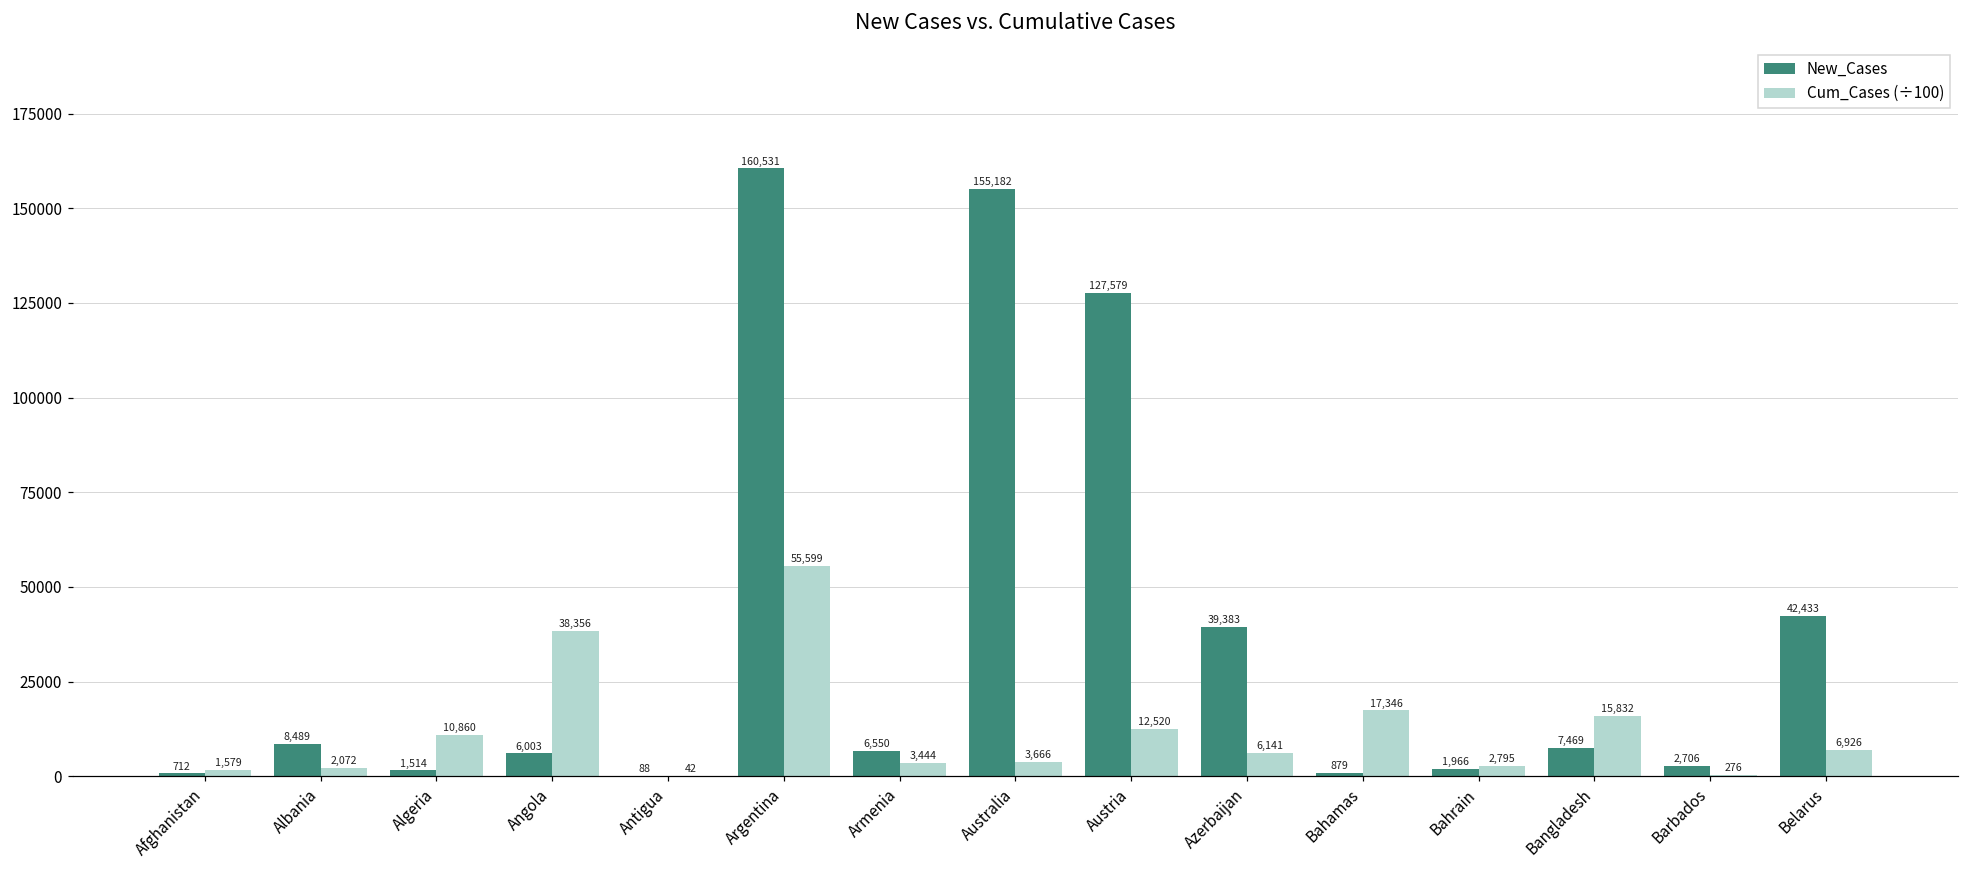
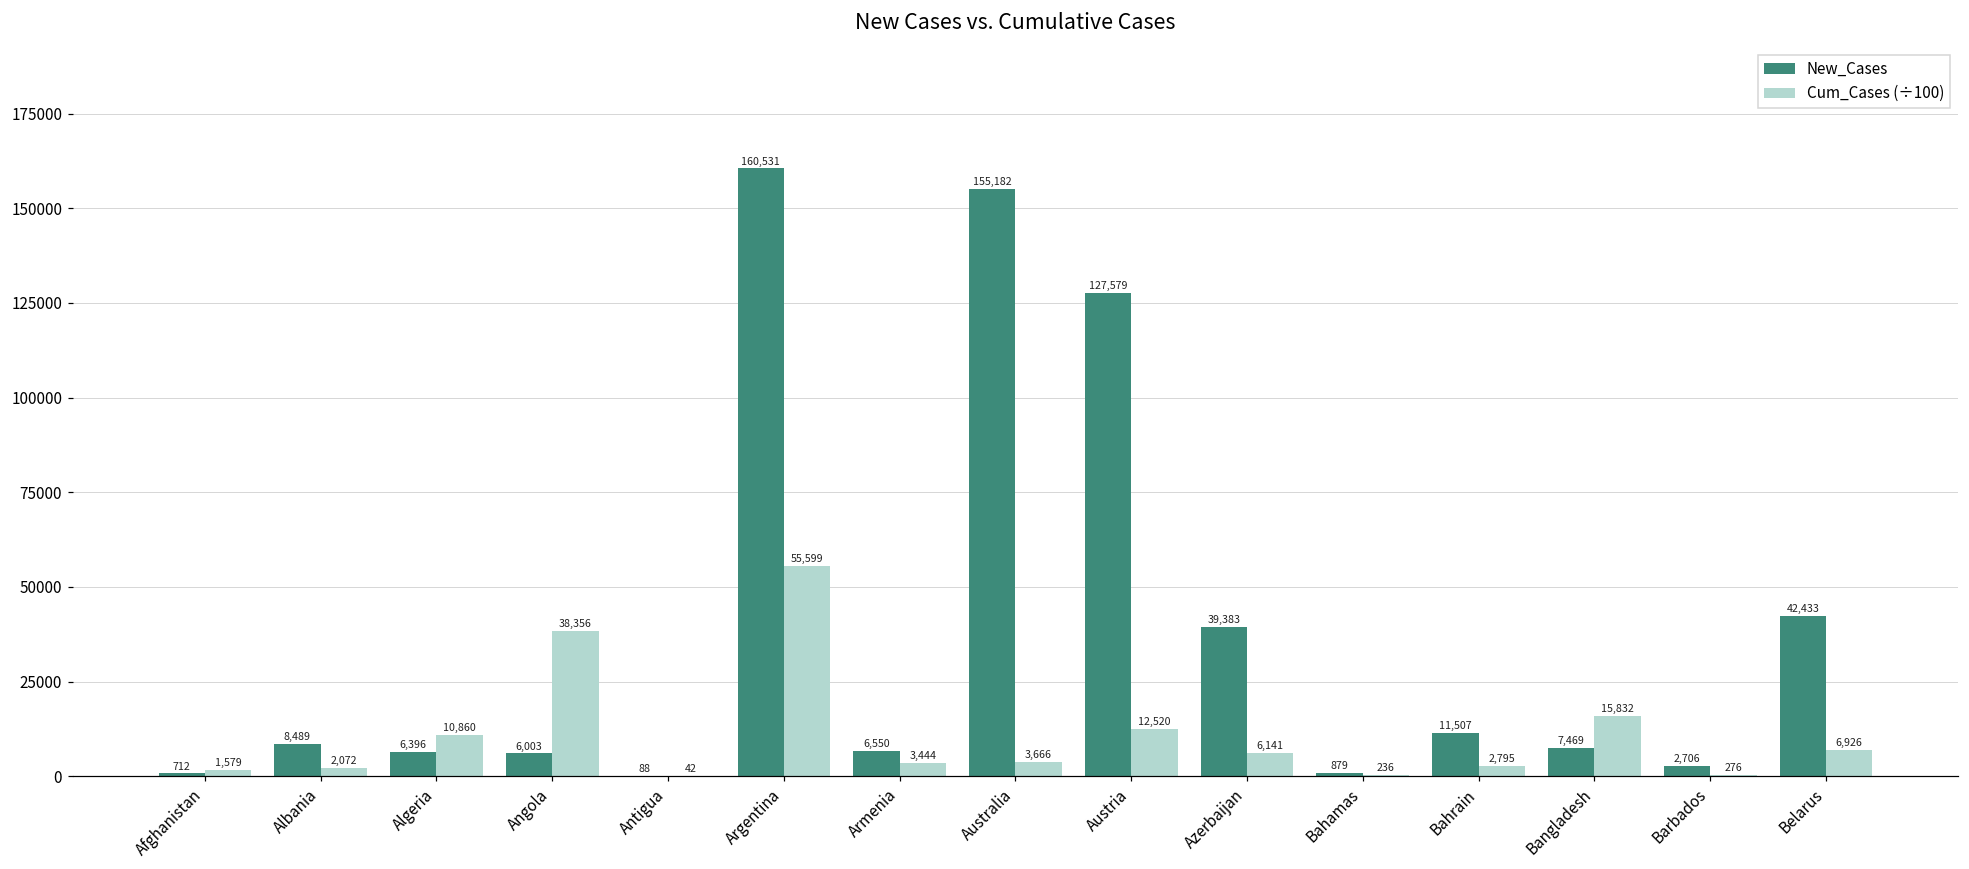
New_Cases, Algeria: 1,514 -> 6,396
Cum_Cases (÷100), Bahamas: 17,346 -> 236
New_Cases, Bahrain: 1,966 -> 11,507
